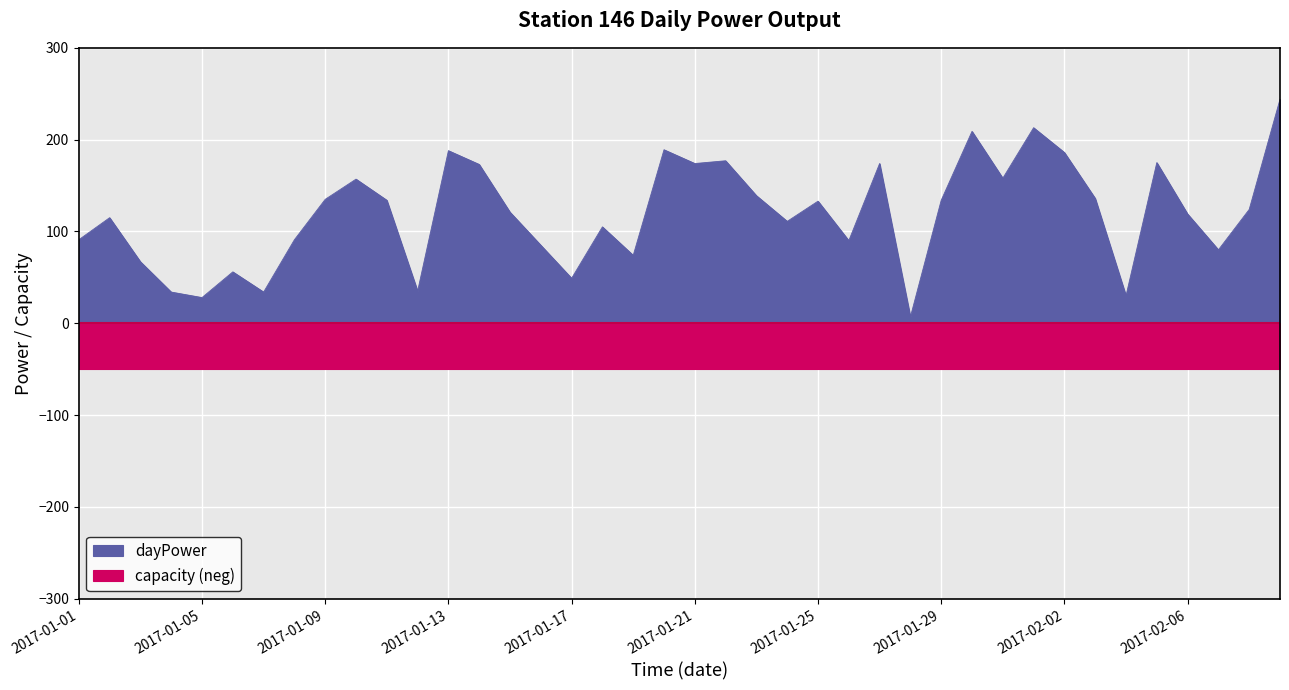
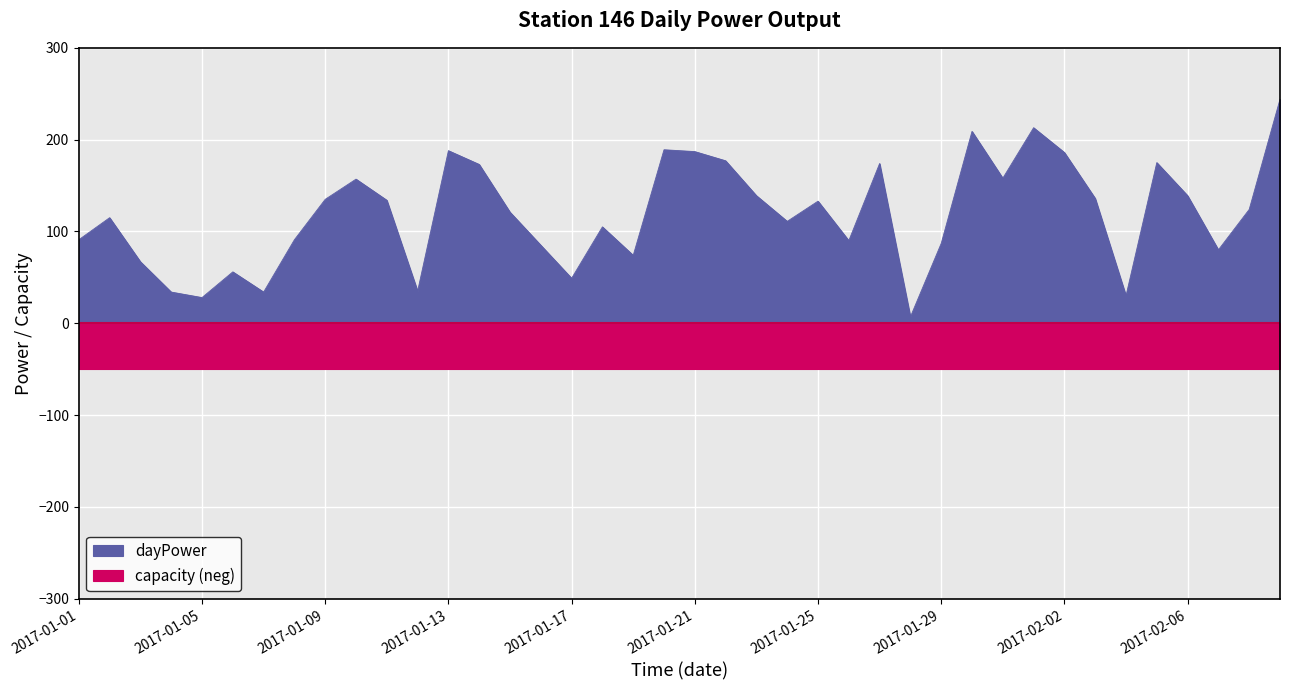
dayPower, 2017-01-21: 170 -> 190
dayPower, 2017-01-29: 130 -> 90
dayPower, 2017-02-06: 120 -> 140
